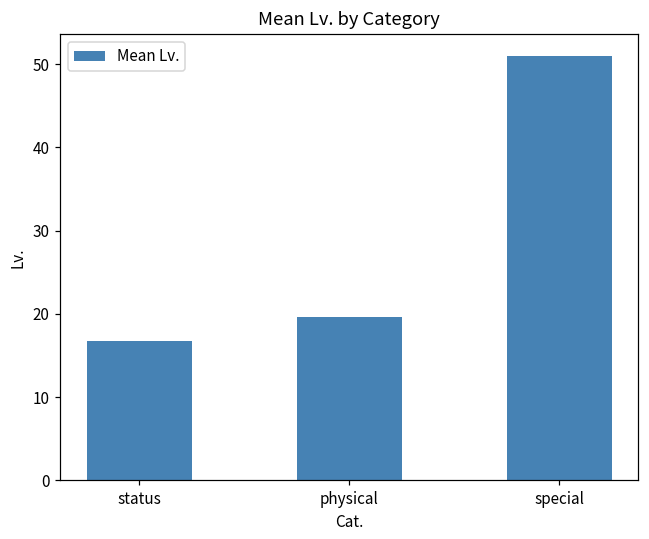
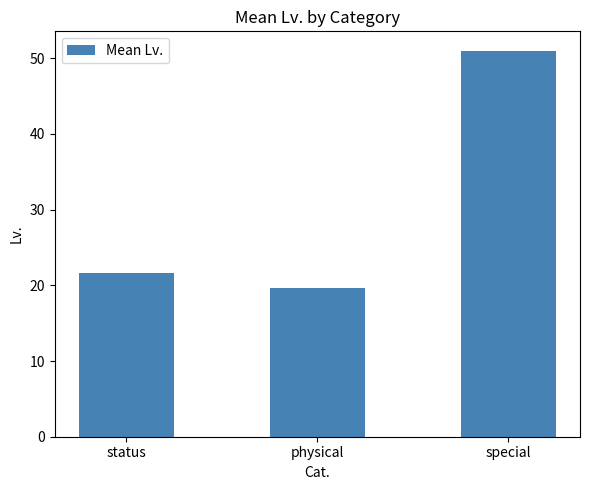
status: 17 -> 22
